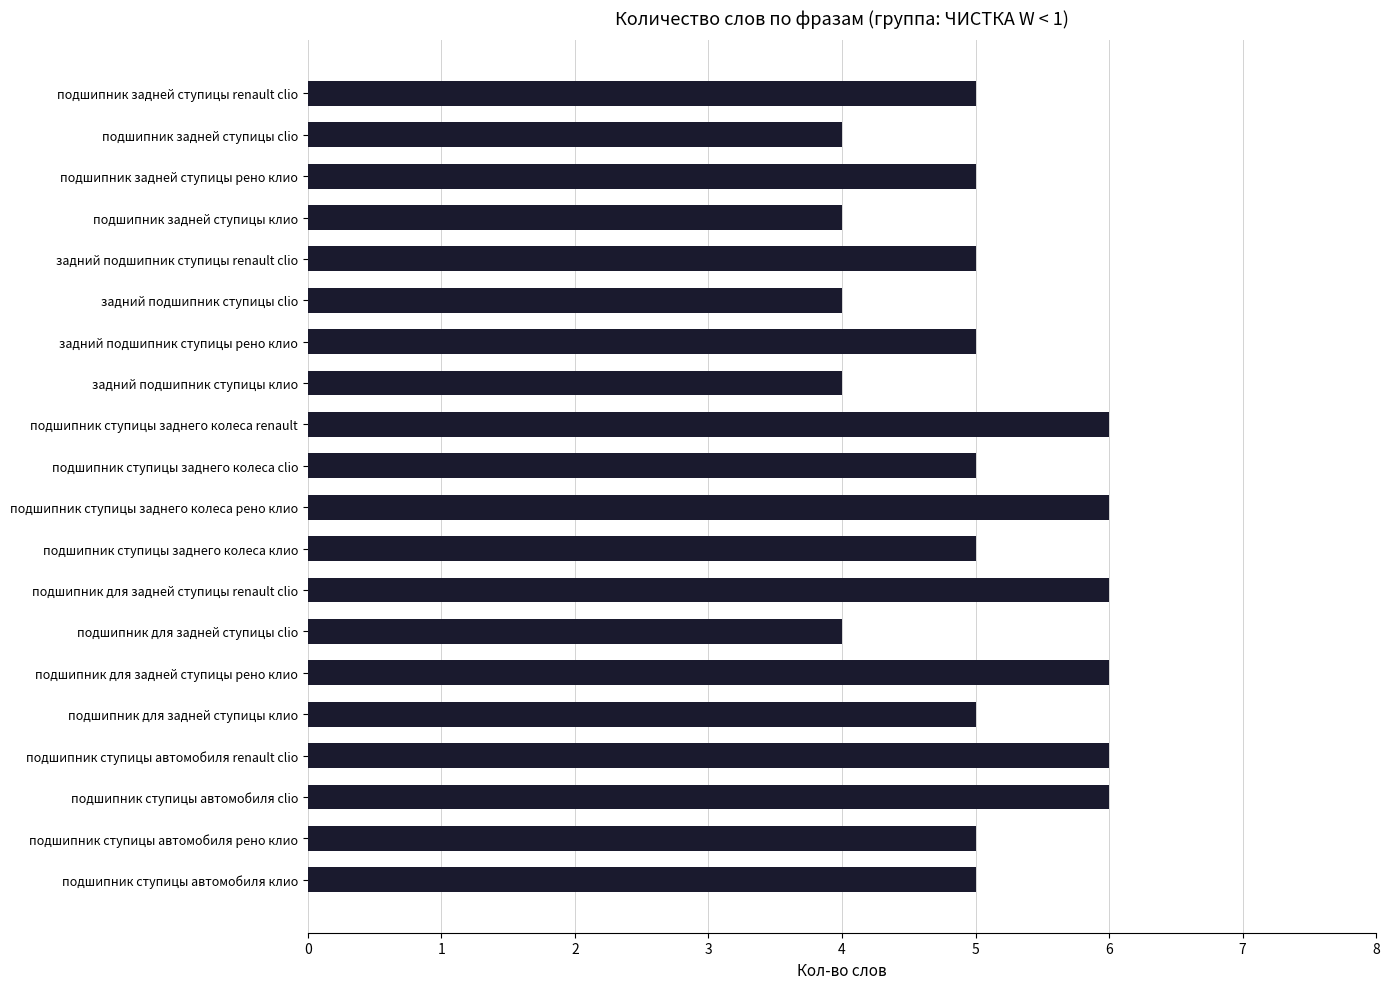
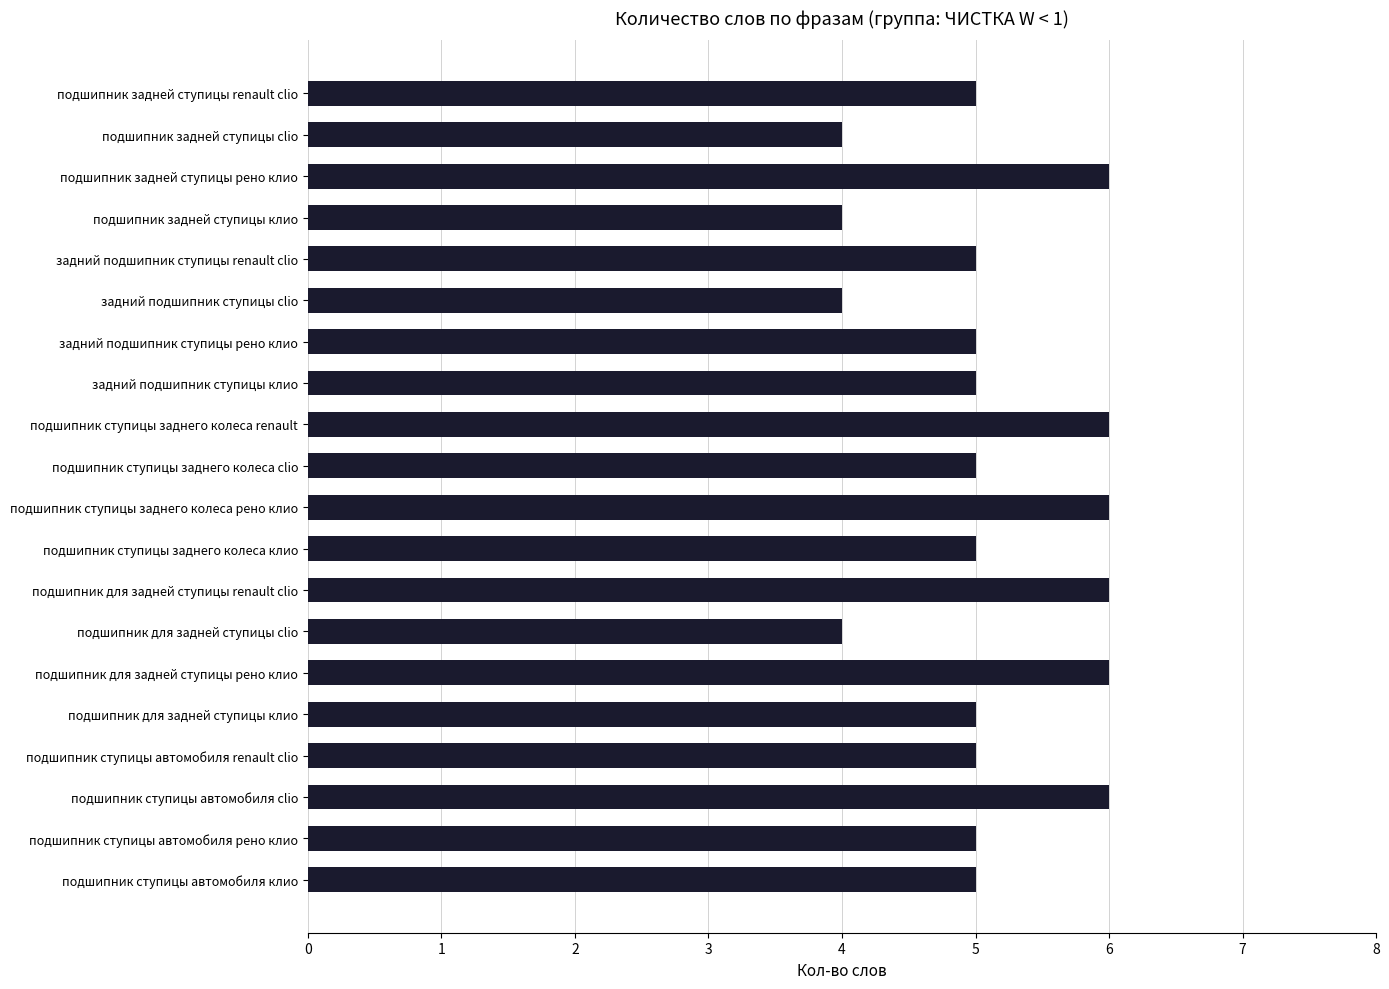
подшипник задней ступицы рено клио: 5 -> 6
задний подшипник ступицы клио: 4 -> 5
подшипник ступицы автомобиля renault clio: 6 -> 5
